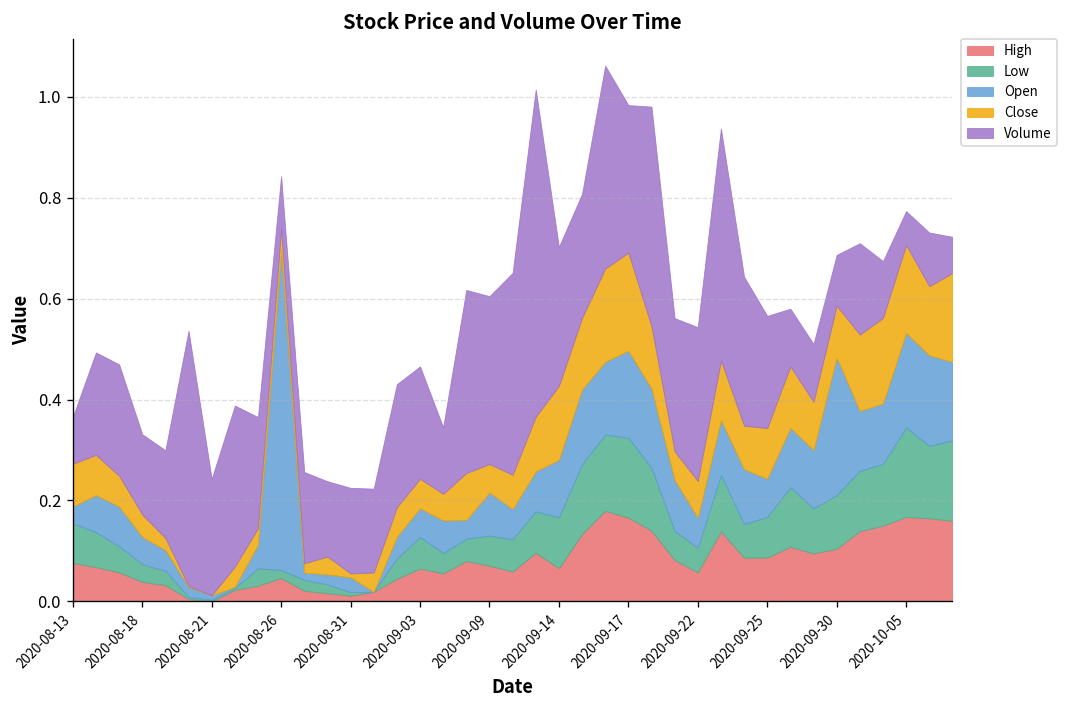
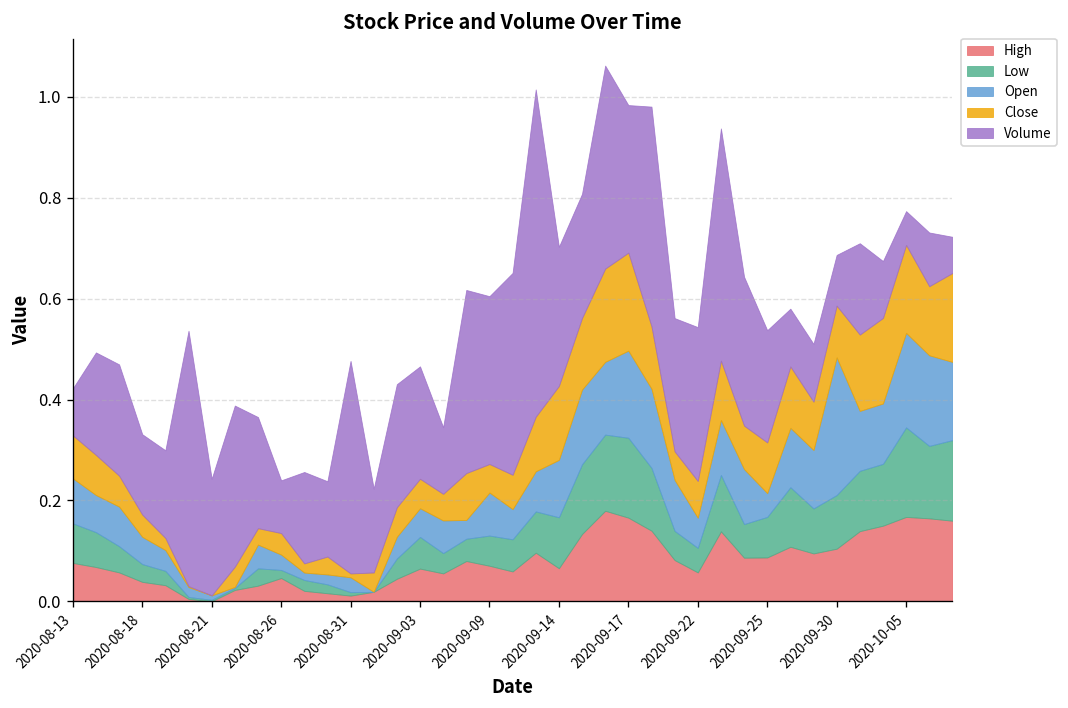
Open, 2020-08-13: 0.03 -> 0.09
Open, 2020-08-26: 0.63 -> 0.03
Volume, 2020-08-31: 0.17 -> 0.42
Open, 2020-09-25: 0.08 -> 0.05
